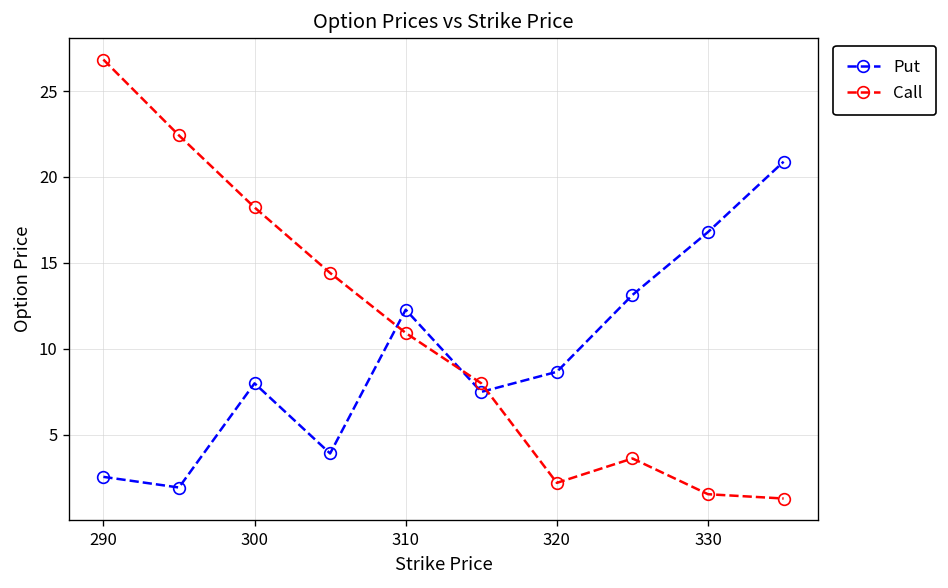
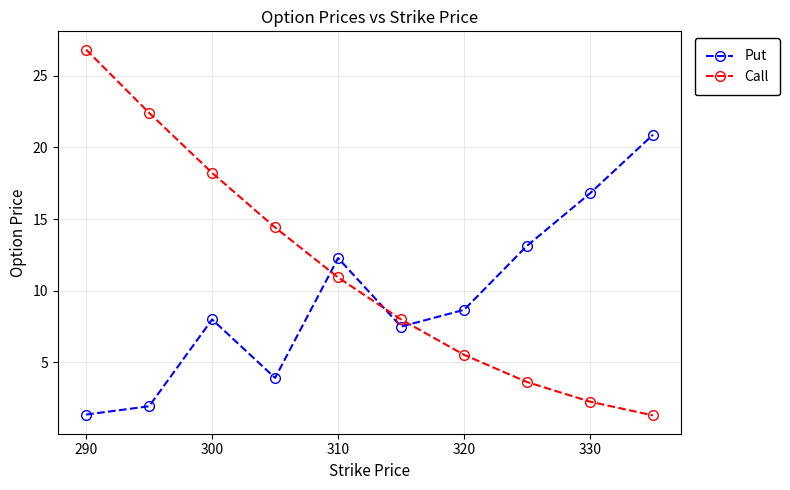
Put, 290: 2.6 -> 1.4
Call, 320: 2.2 -> 5.5
Call, 330: 1.6 -> 2.3
